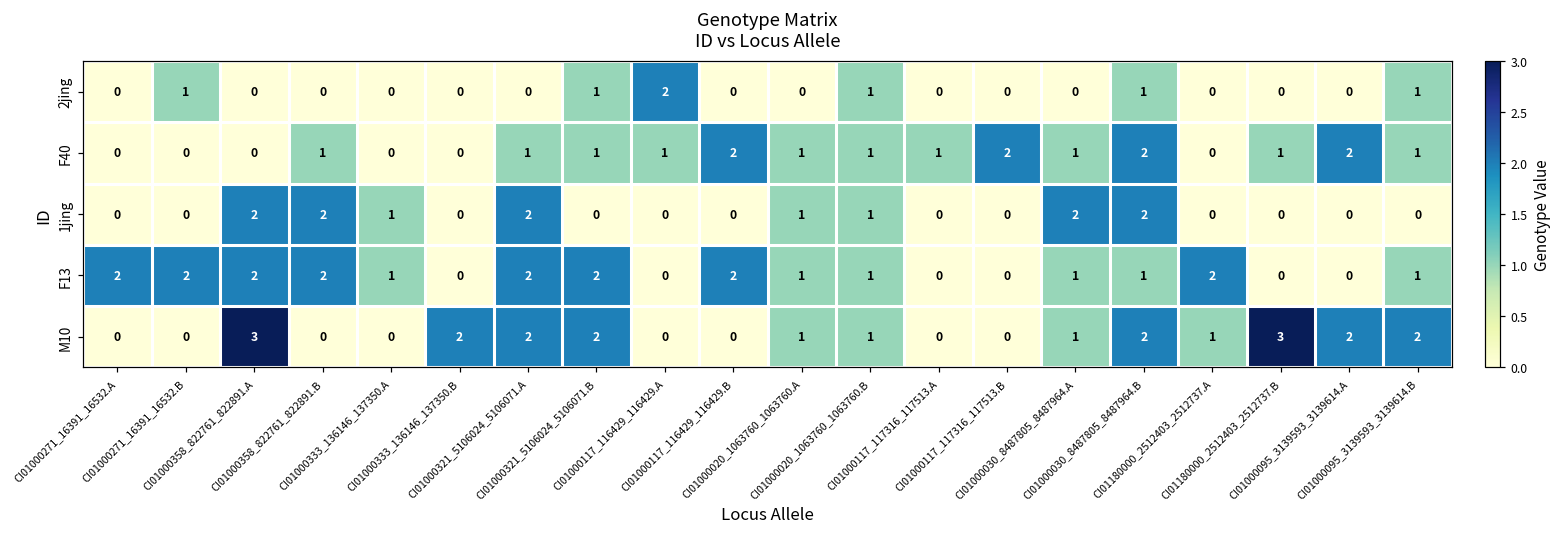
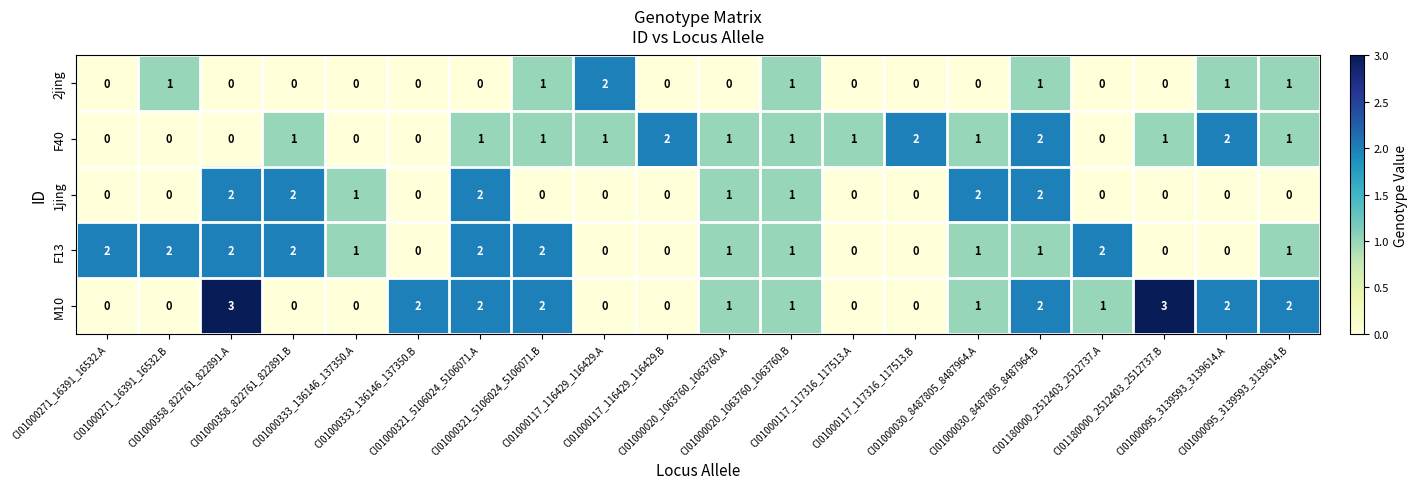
2jing, CI01000095_3139593_3139614.A: 0 -> 1
F13, CI01000117_116429_116429.B: 2 -> 0
